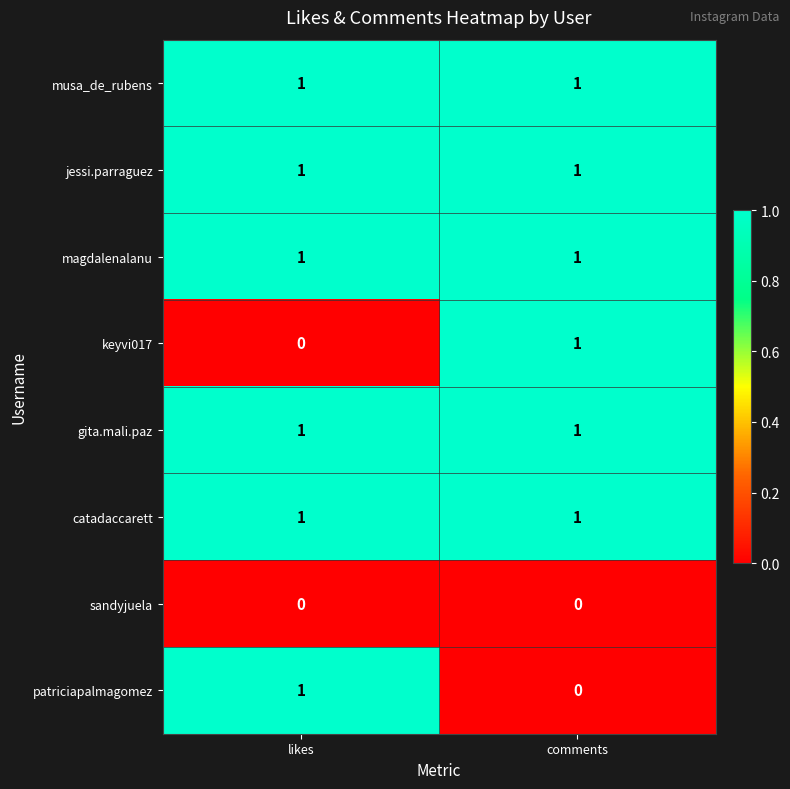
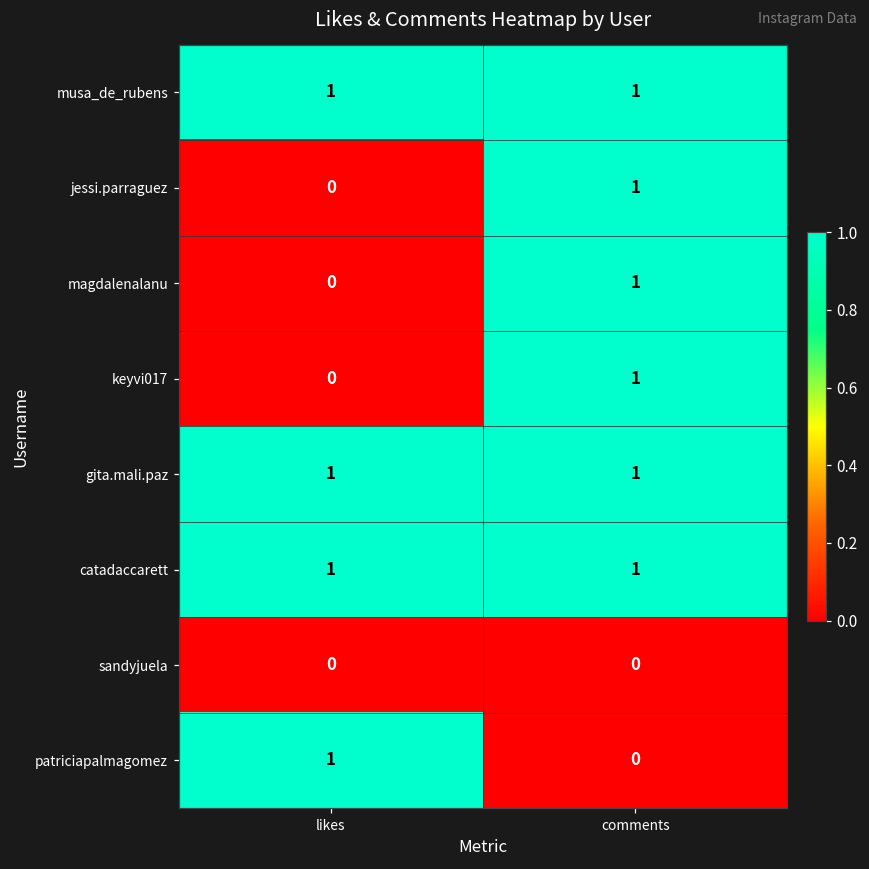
jessi.parraguez, likes: 1 -> 0
magdalenalanu, likes: 1 -> 0
